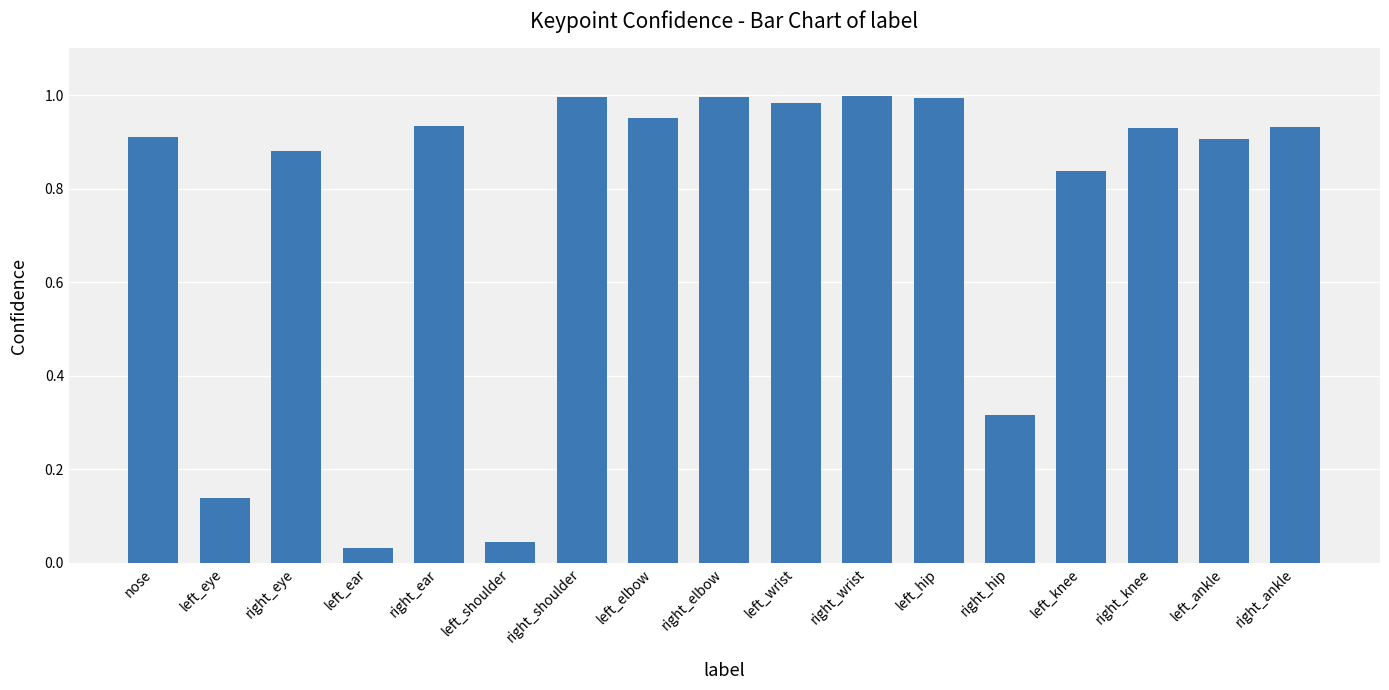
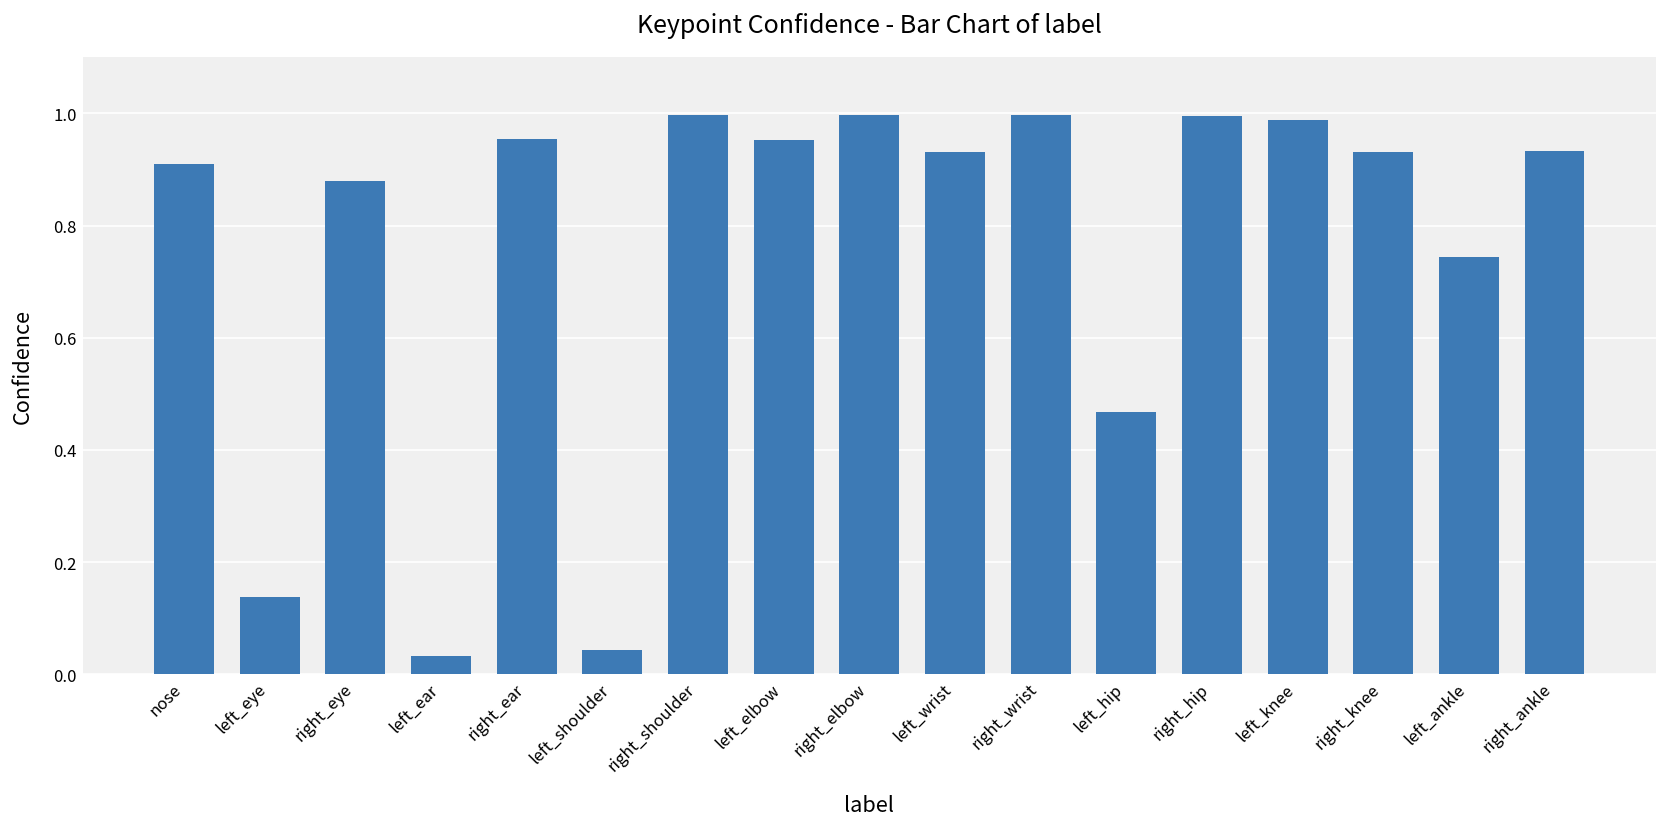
right_ear: 0.93 -> 0.95
left_wrist: 0.98 -> 0.93
left_hip: 0.99 -> 0.47
right_hip: 0.32 -> 1.00
left_knee: 0.84 -> 0.99
left_ankle: 0.91 -> 0.74
